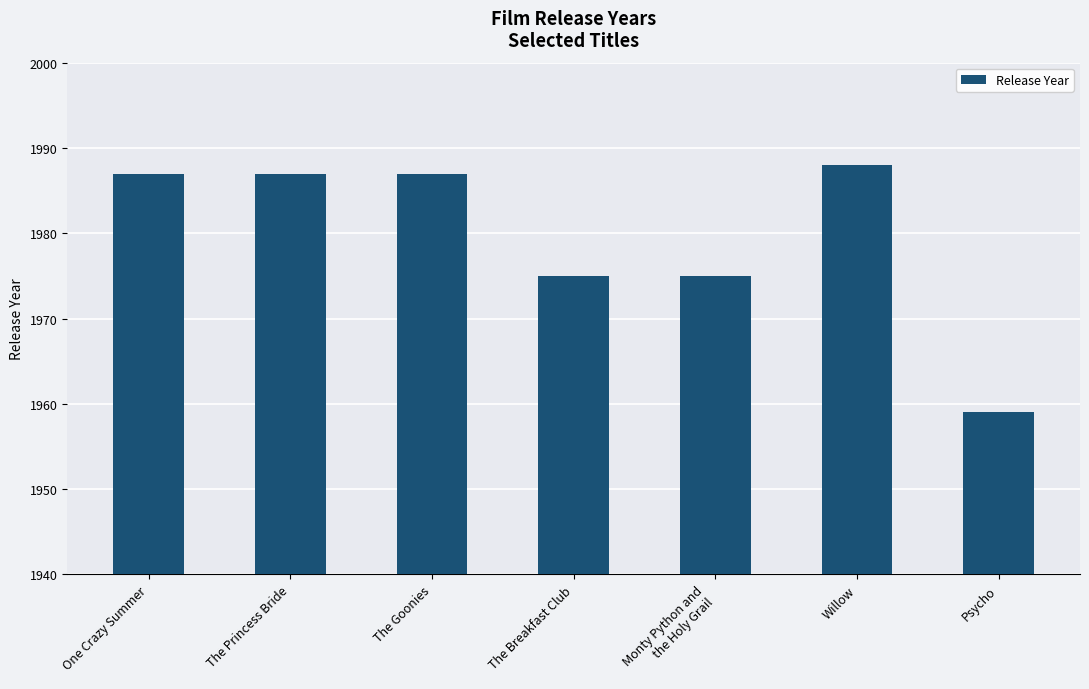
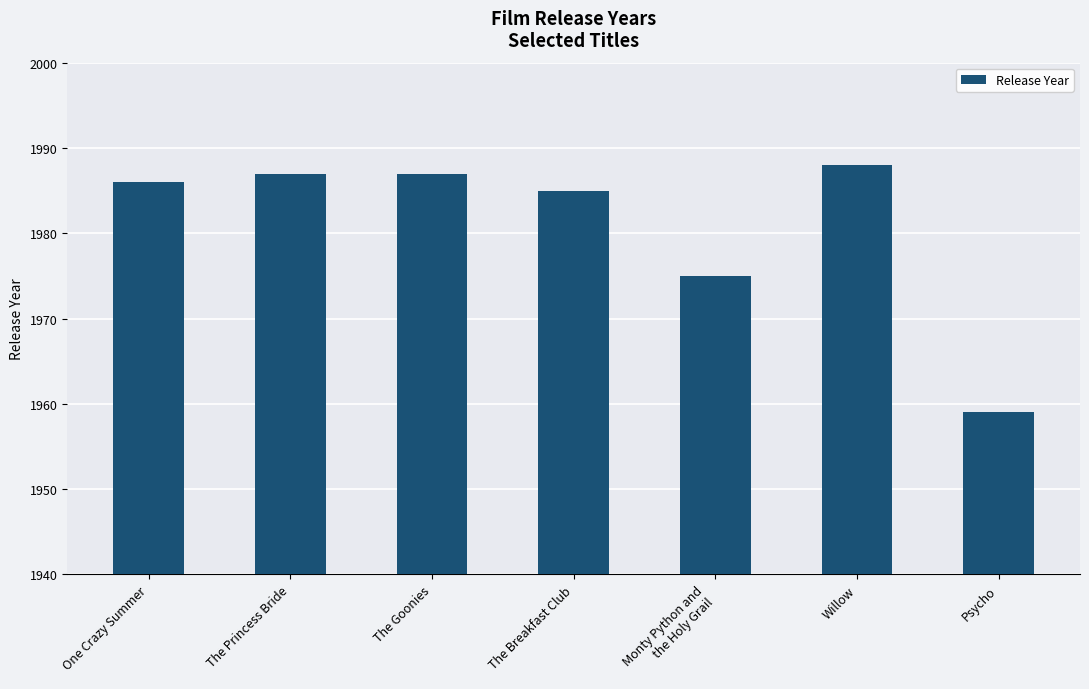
One Crazy Summer: 1987 -> 1986
The Breakfast Club: 1975 -> 1985
